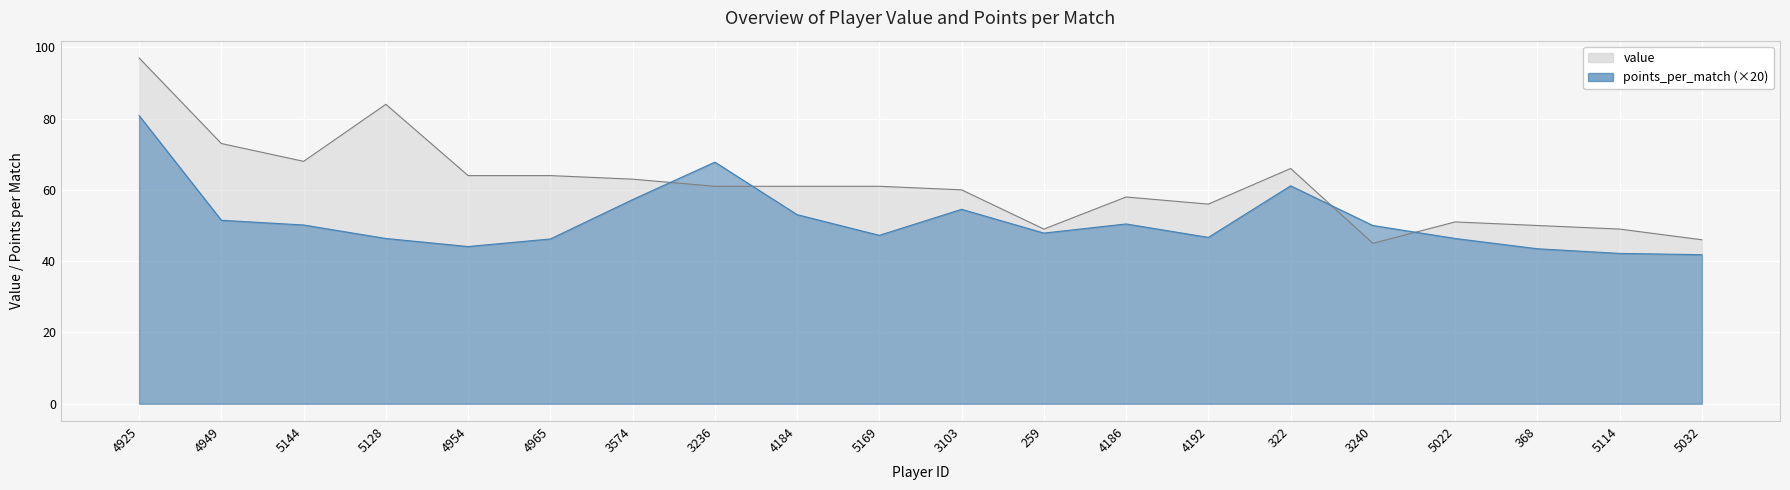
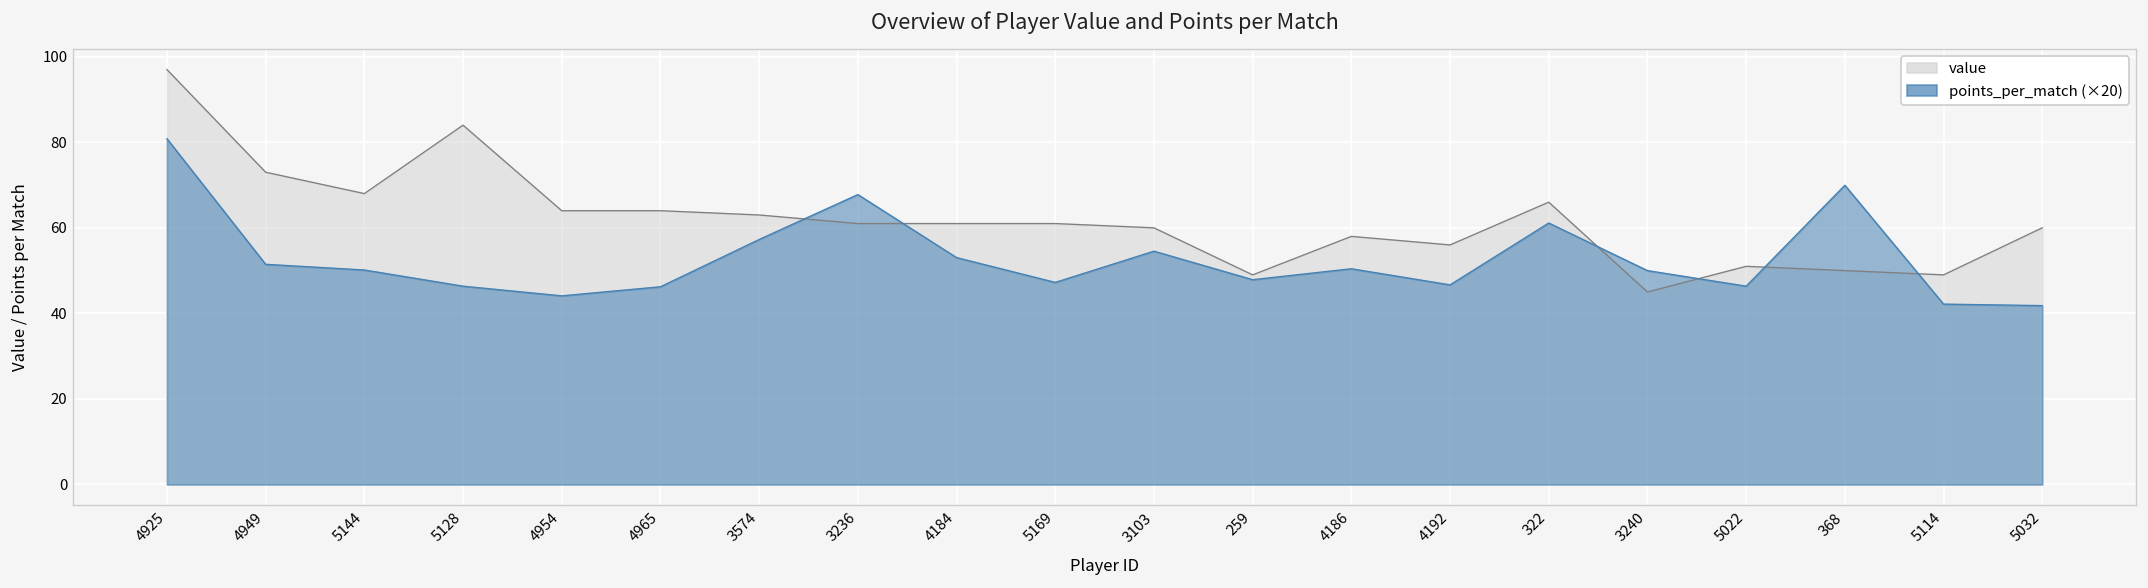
points_per_match (×20), 368: 43 -> 70
value, 5032: 46 -> 60
